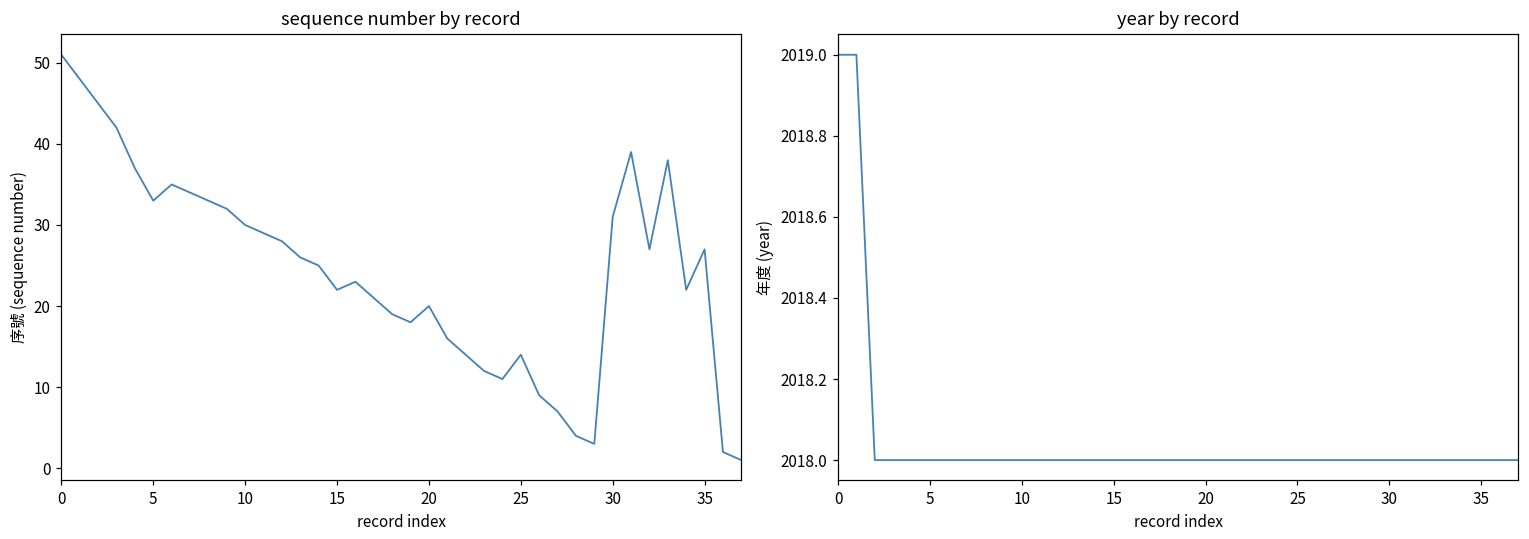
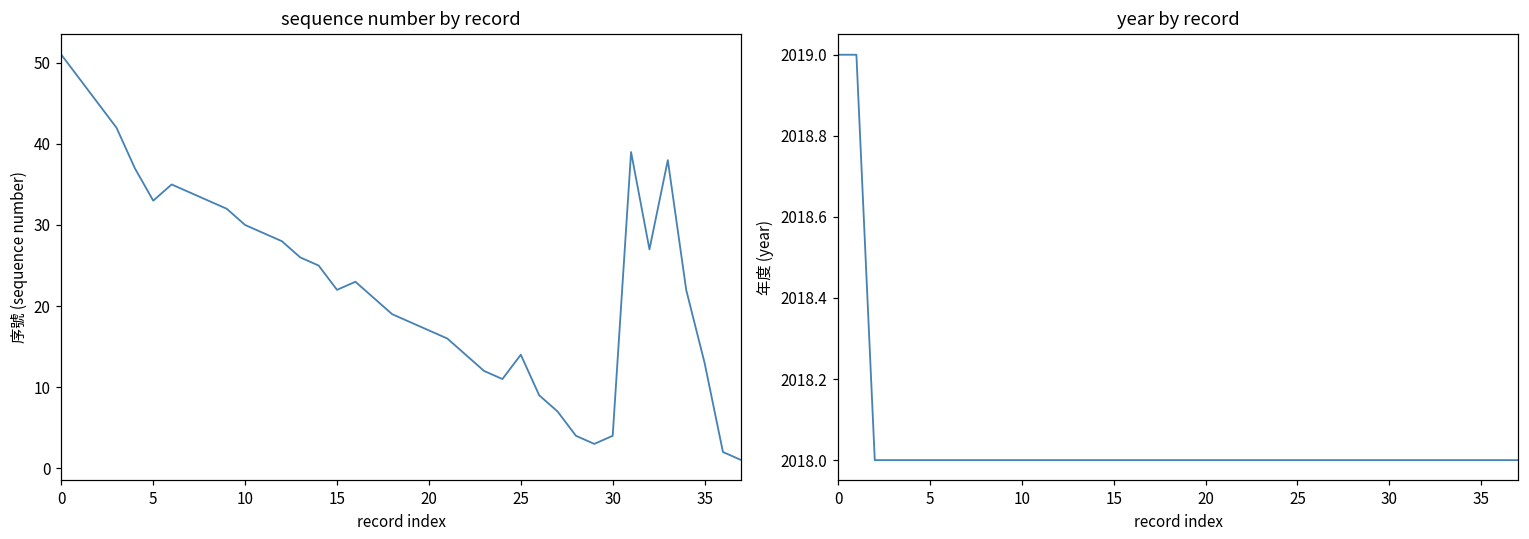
sequence number by record, 20: 20 -> 17
sequence number by record, 30: 31 -> 4
sequence number by record, 35: 27 -> 13
